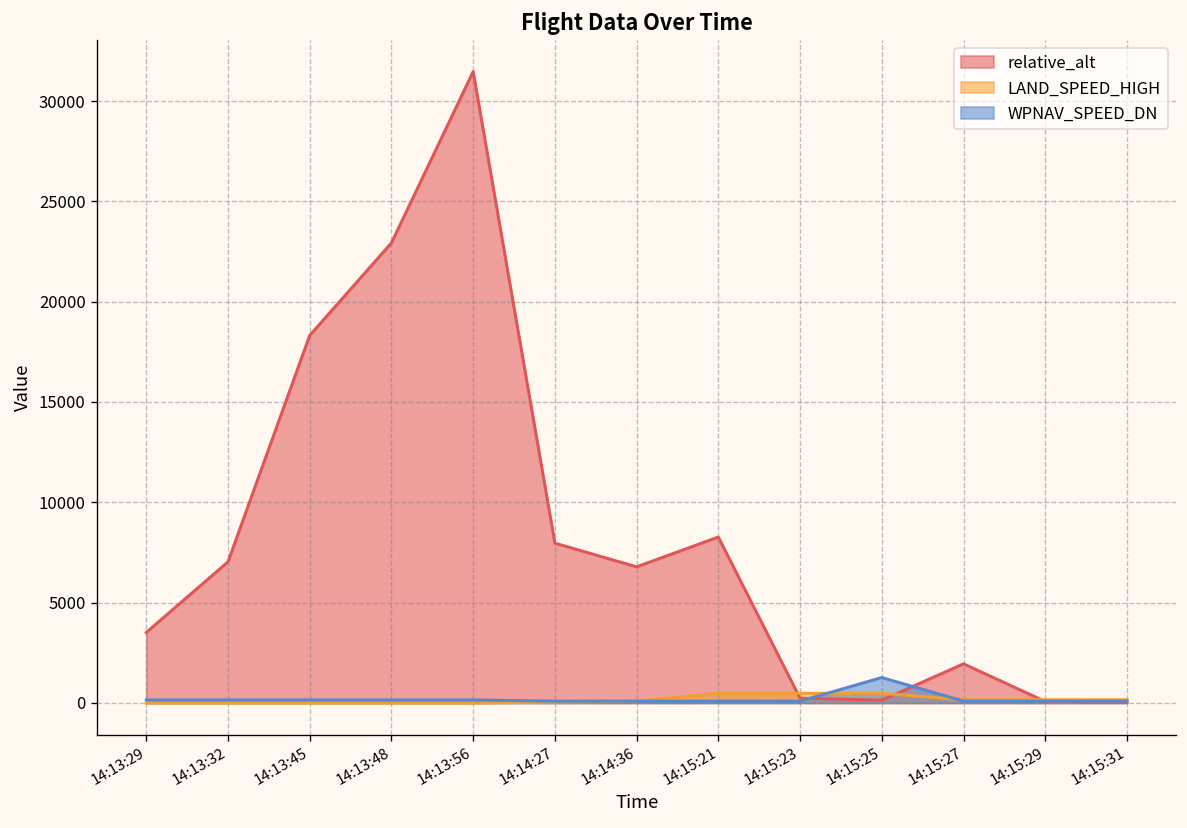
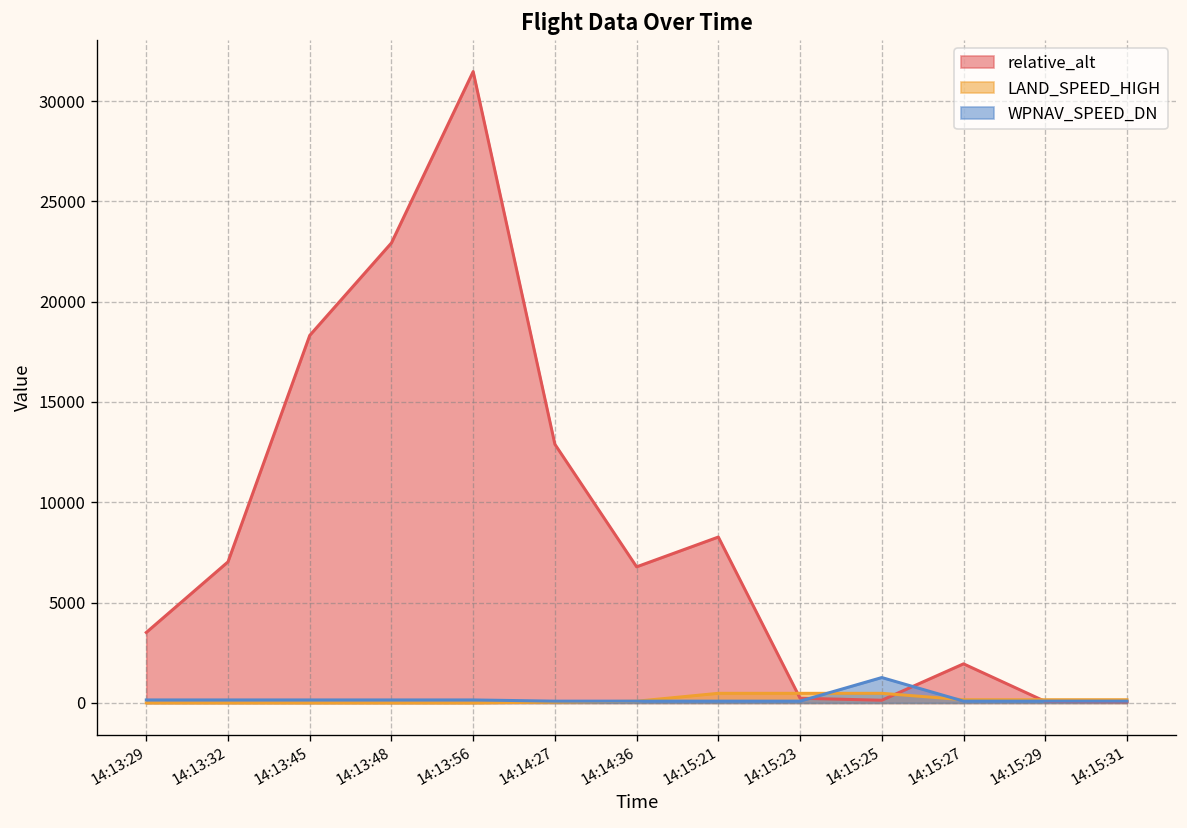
relative_alt, 14:14:27: 8000 -> 12900
